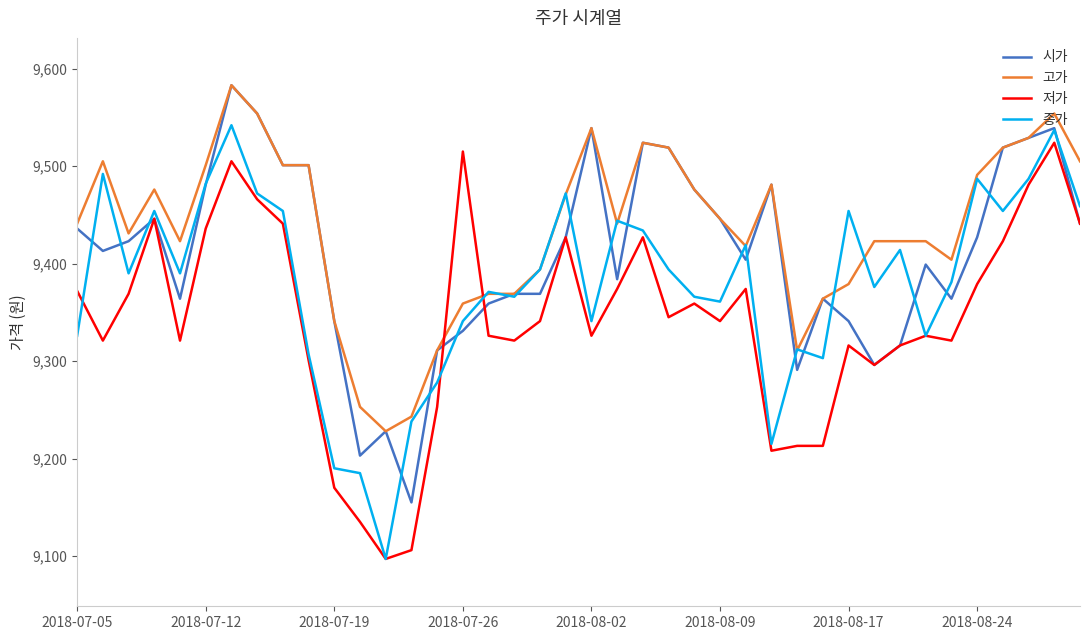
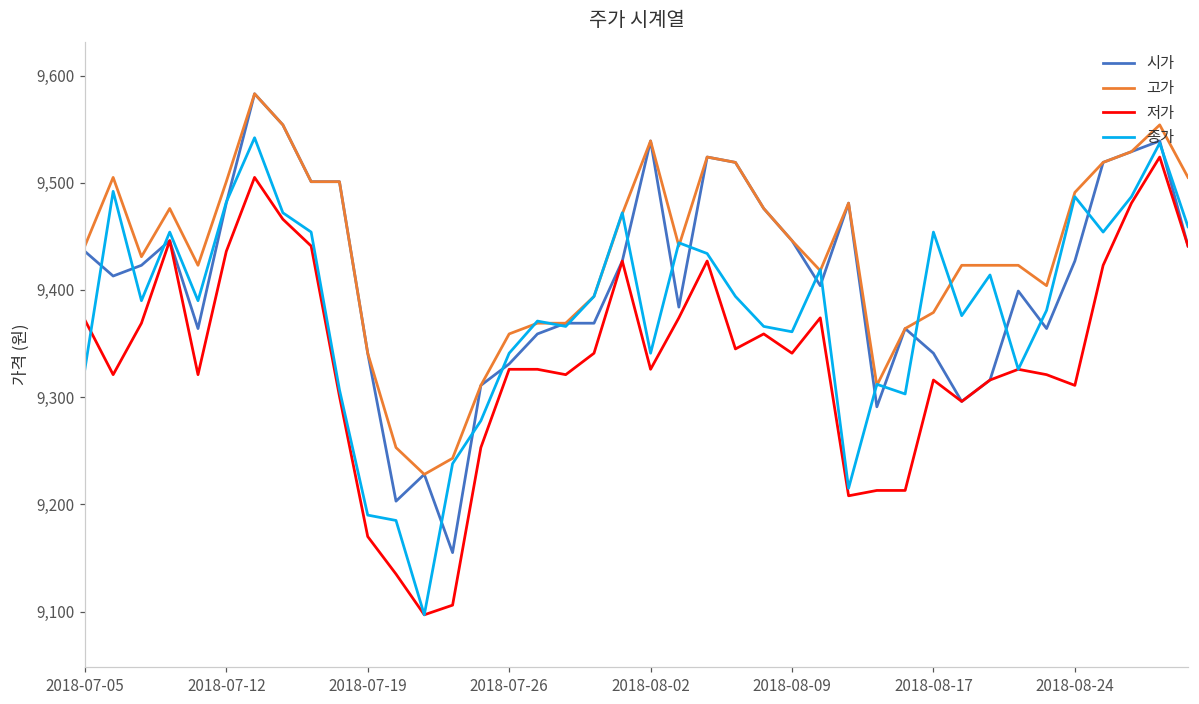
저가, 2018-07-26: 9,520 -> 9,330
저가, 2018-08-24: 9,380 -> 9,310
